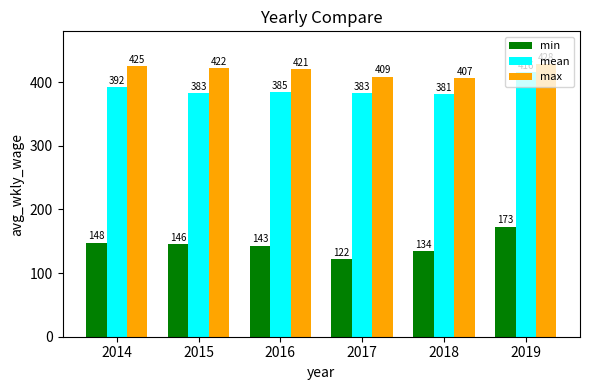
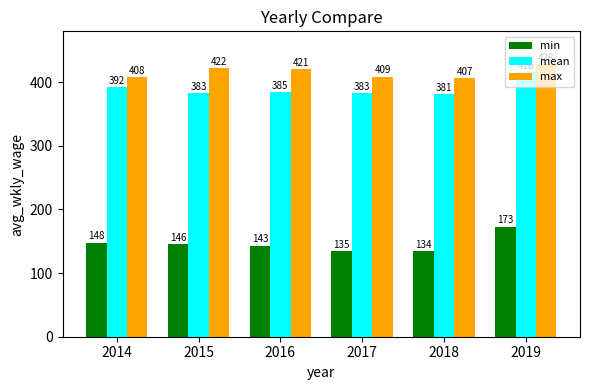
max, 2014: 425 -> 408
min, 2017: 122 -> 135
